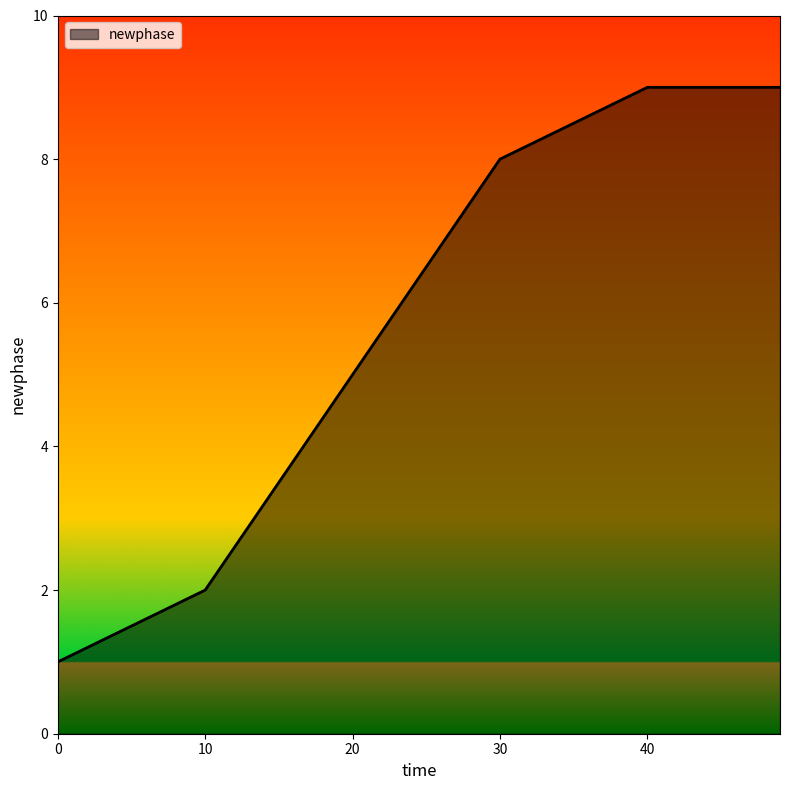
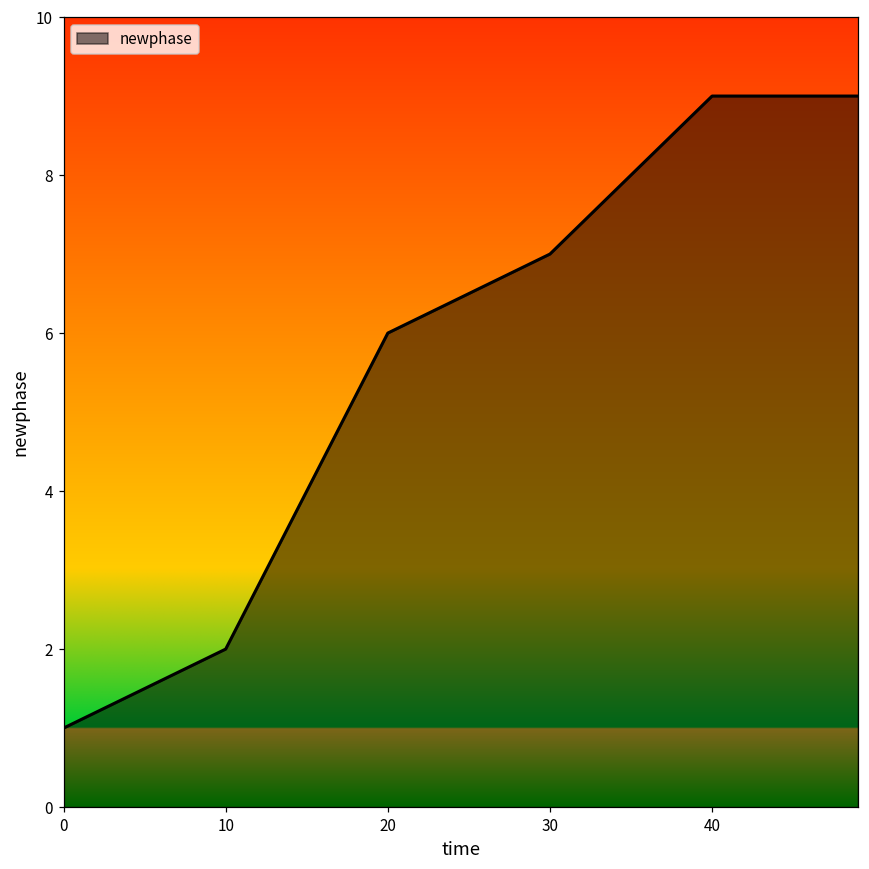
20: 5 -> 6
30: 8 -> 7
